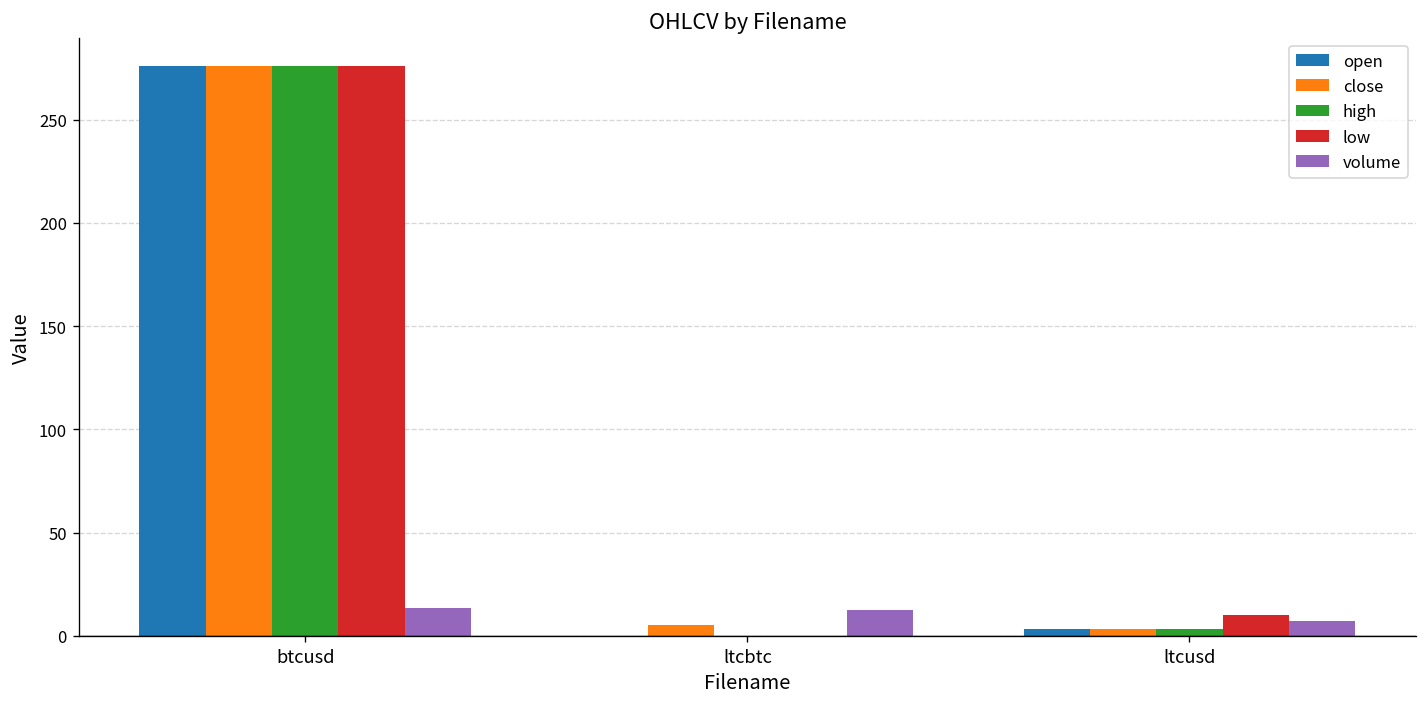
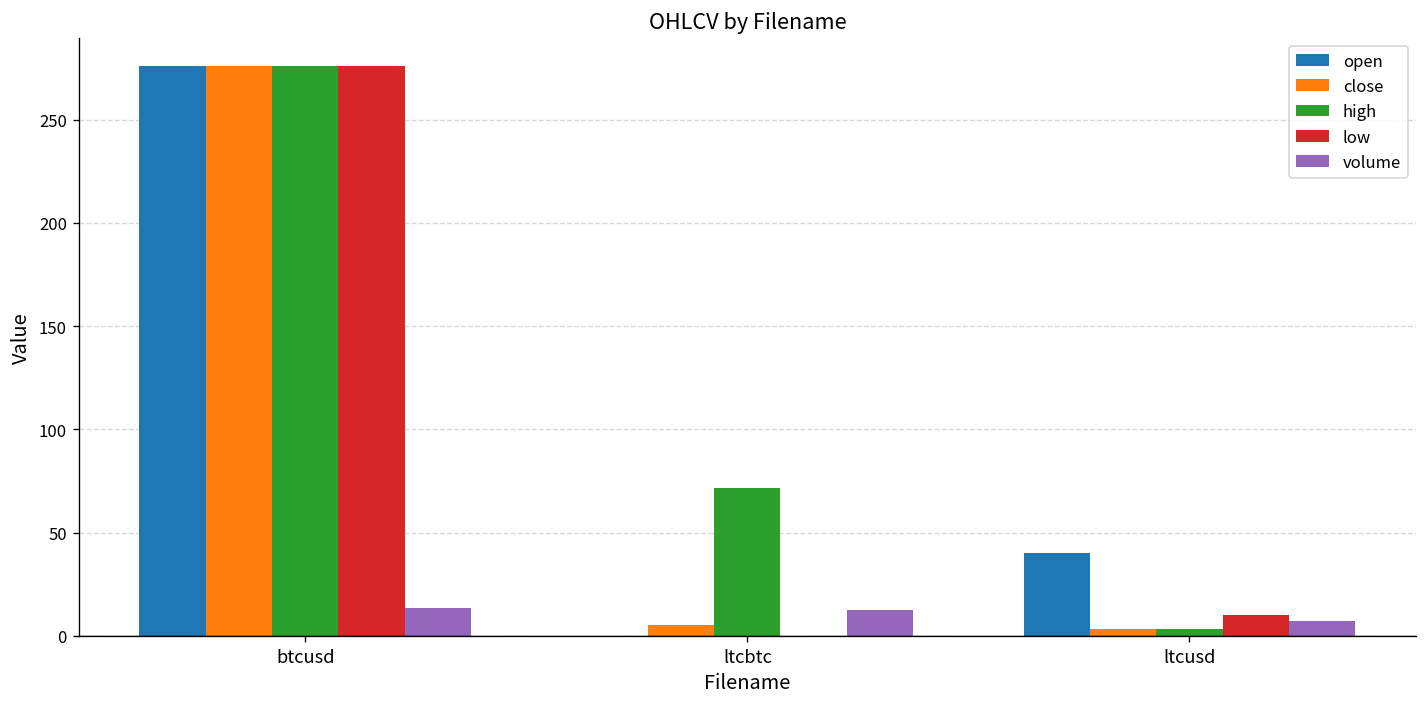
high, ltcbtc: 0 -> 72
open, ltcusd: 3 -> 40
